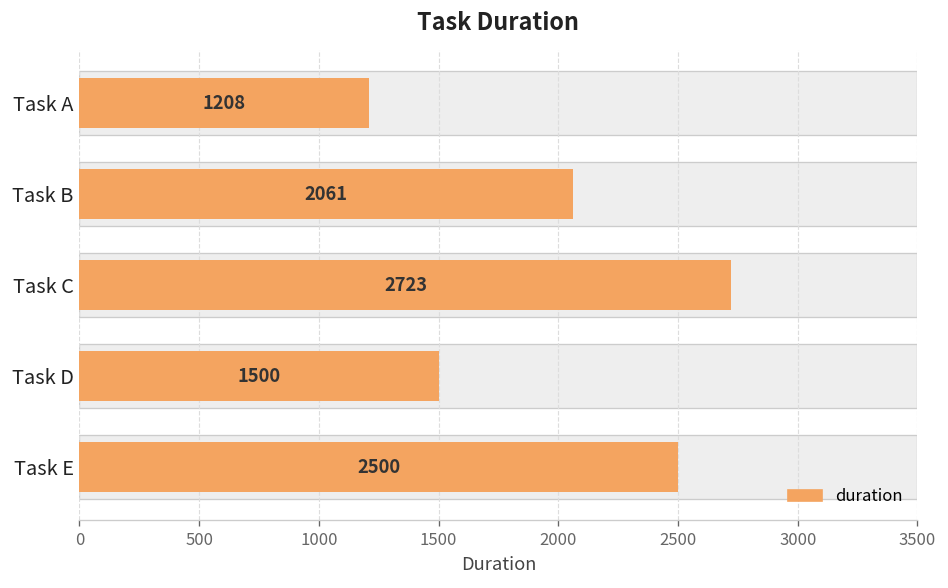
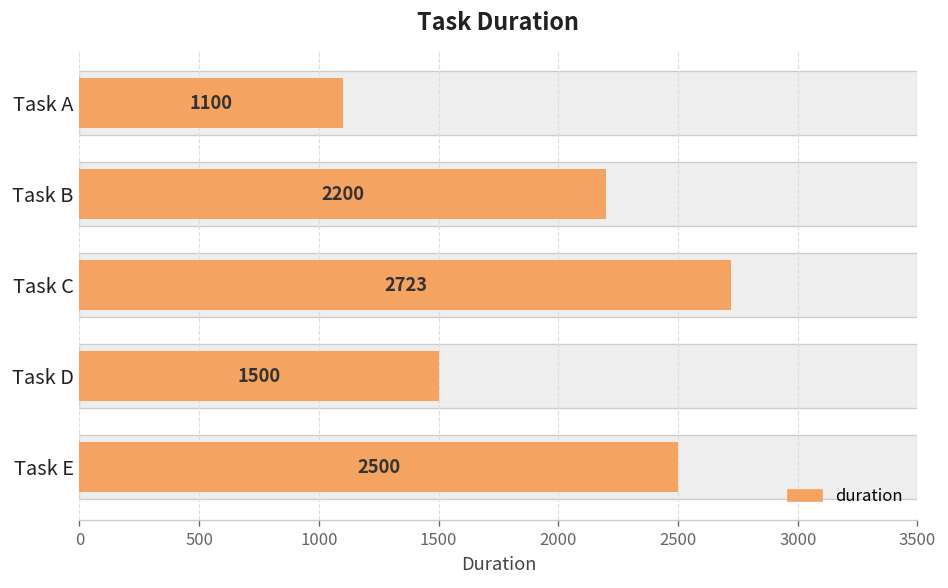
duration, Task A: 1208 -> 1100
duration, Task B: 2061 -> 2200
